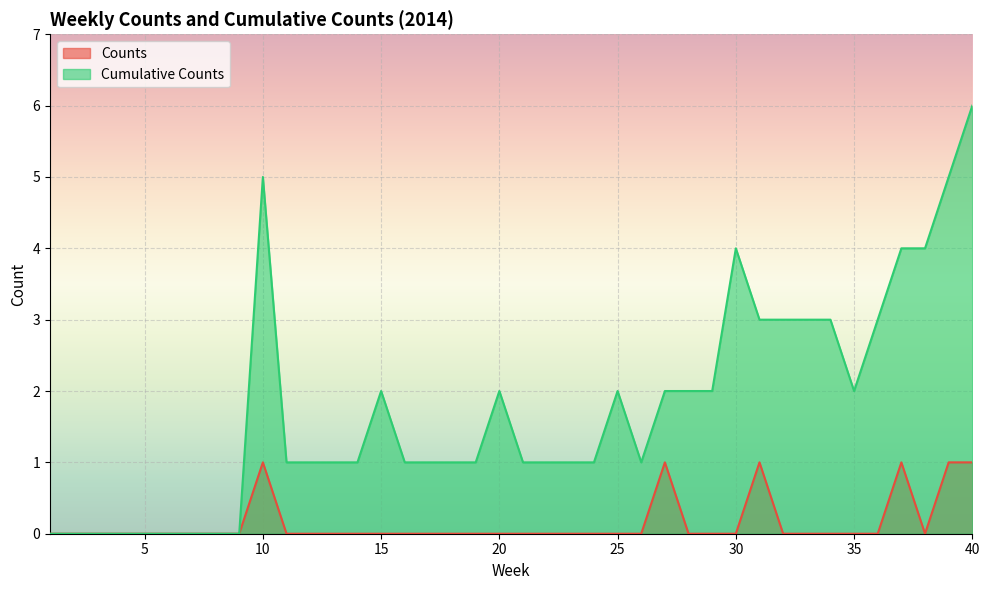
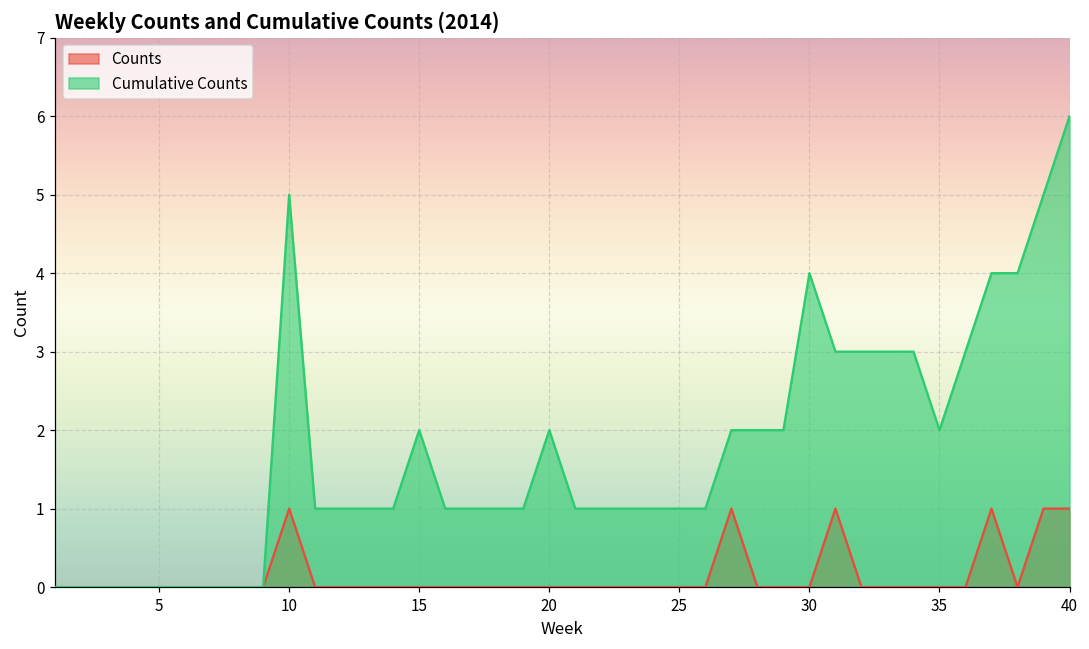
Cumulative Counts, 25: 2 -> 1
